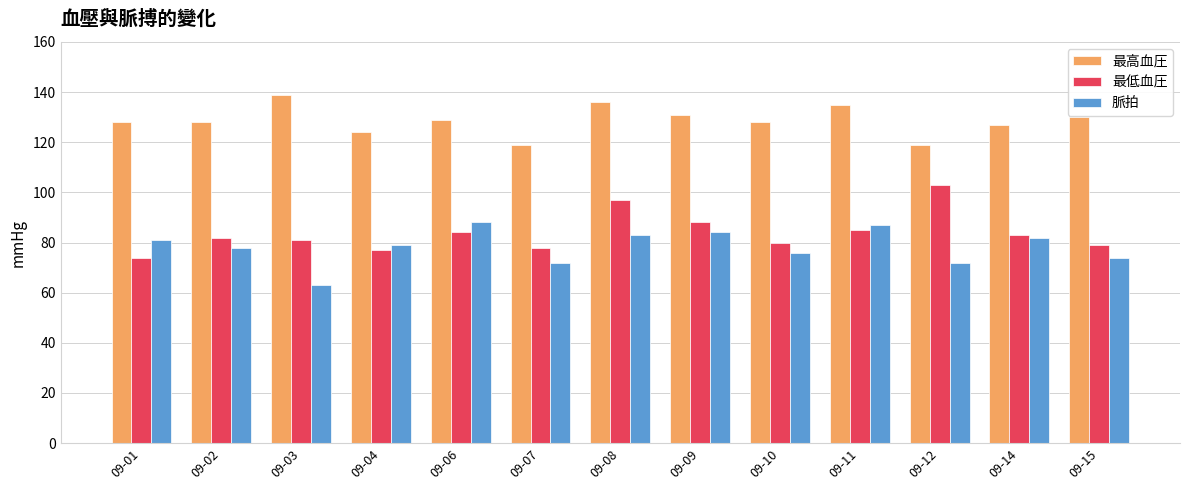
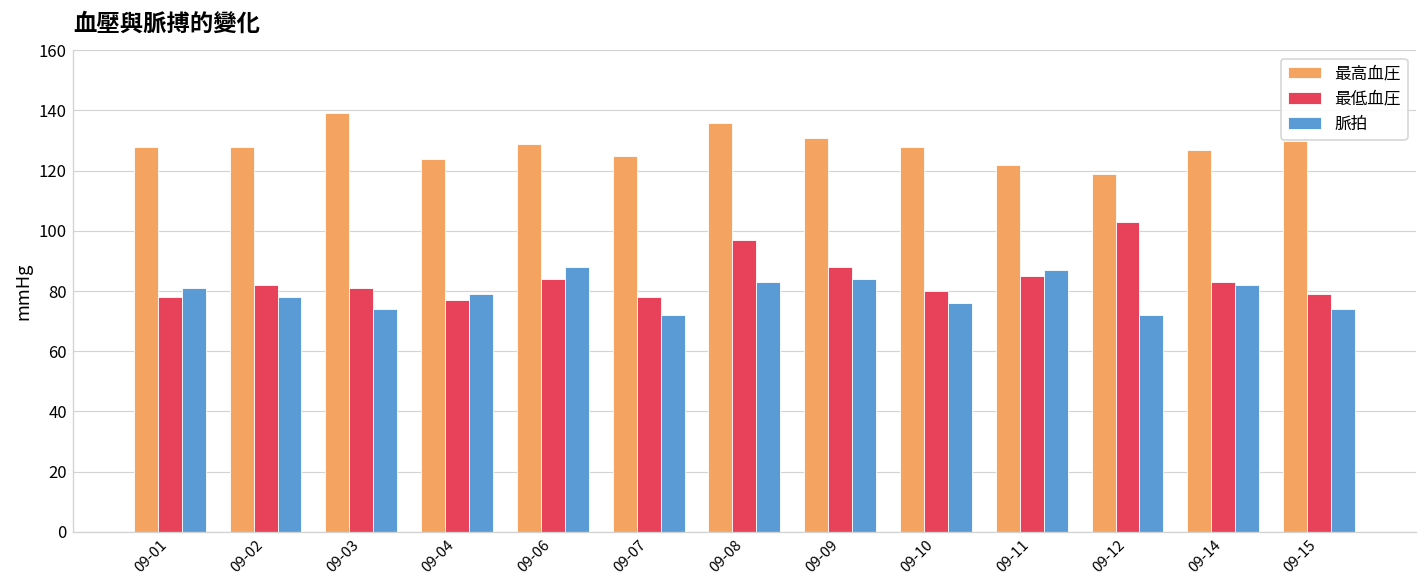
最低血圧, 09-01: 74 -> 78
脈拍, 09-03: 63 -> 74
最高血圧, 09-07: 119 -> 125
最高血圧, 09-11: 135 -> 122
